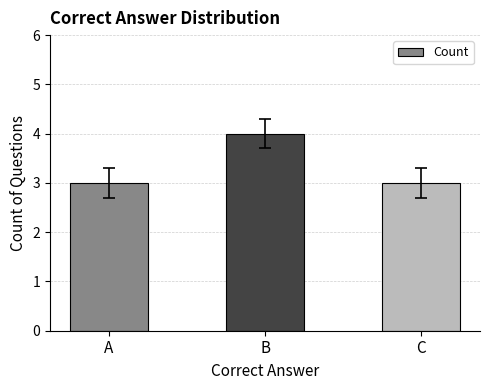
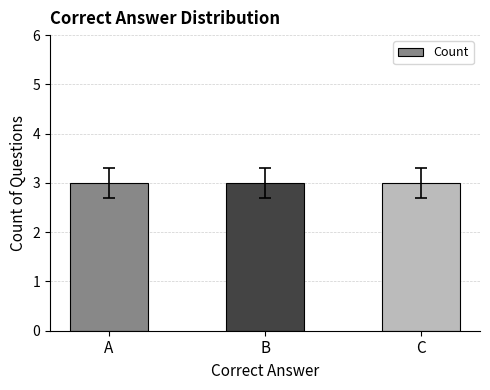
Count, B: 4 -> 3
